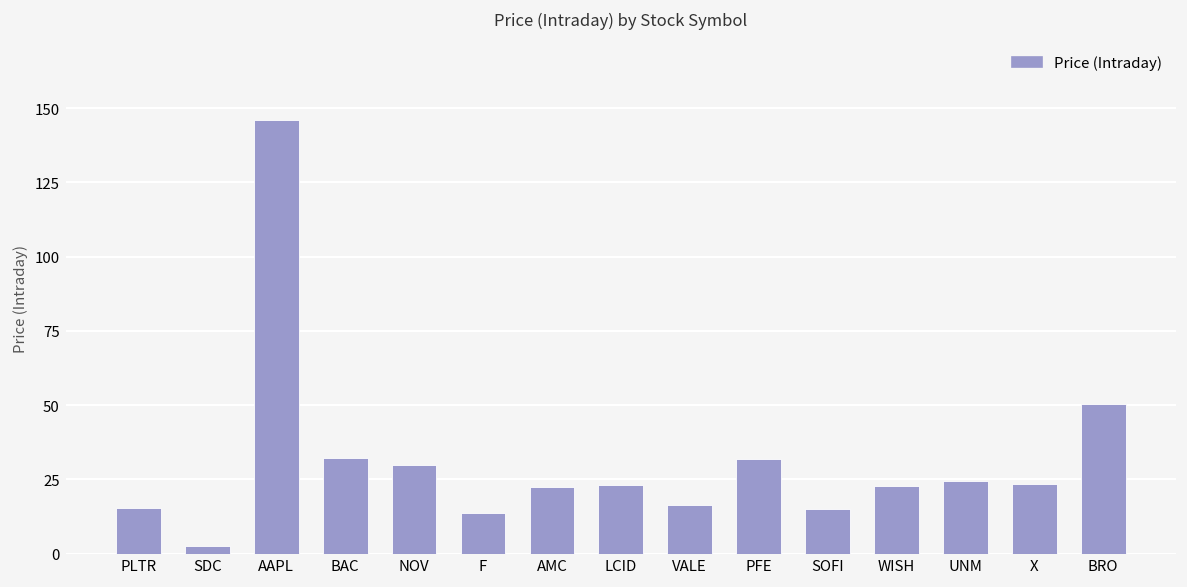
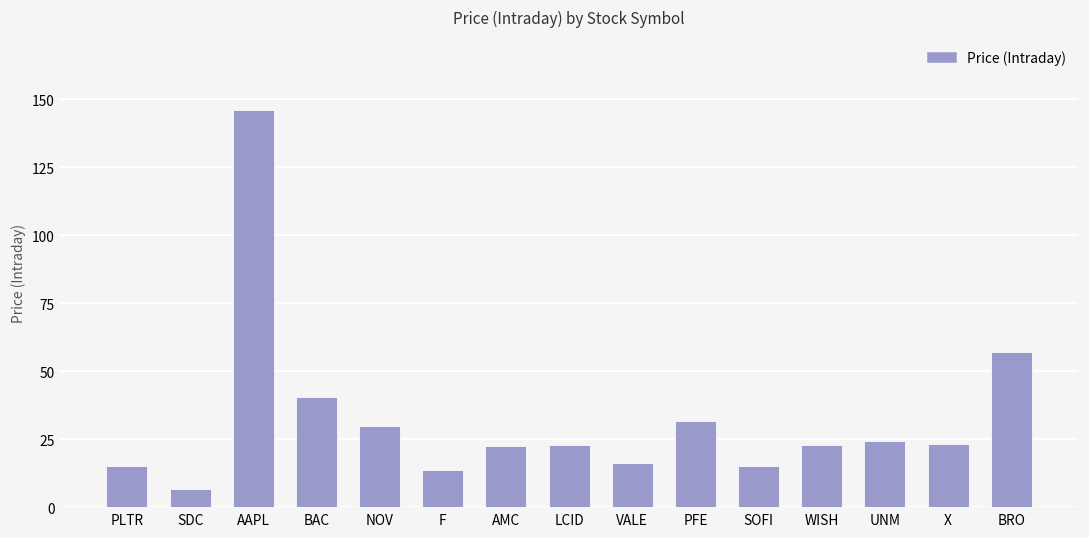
SDC: 3 -> 7
BAC: 32 -> 41
BRO: 50 -> 57
